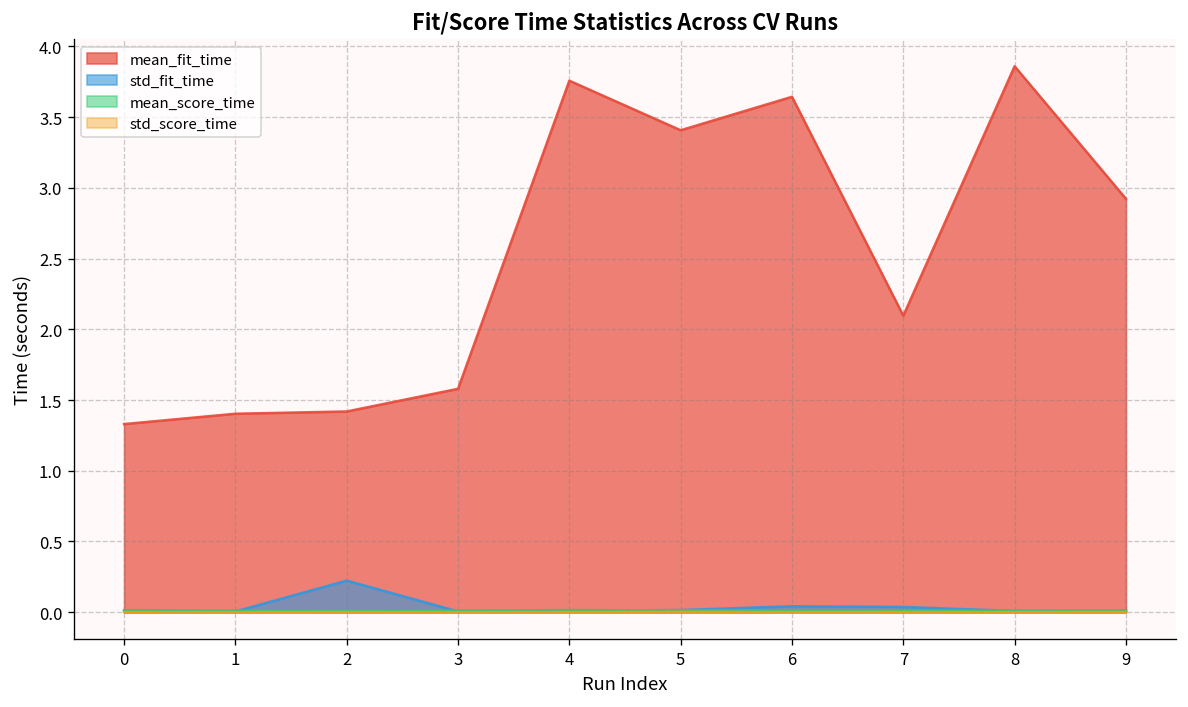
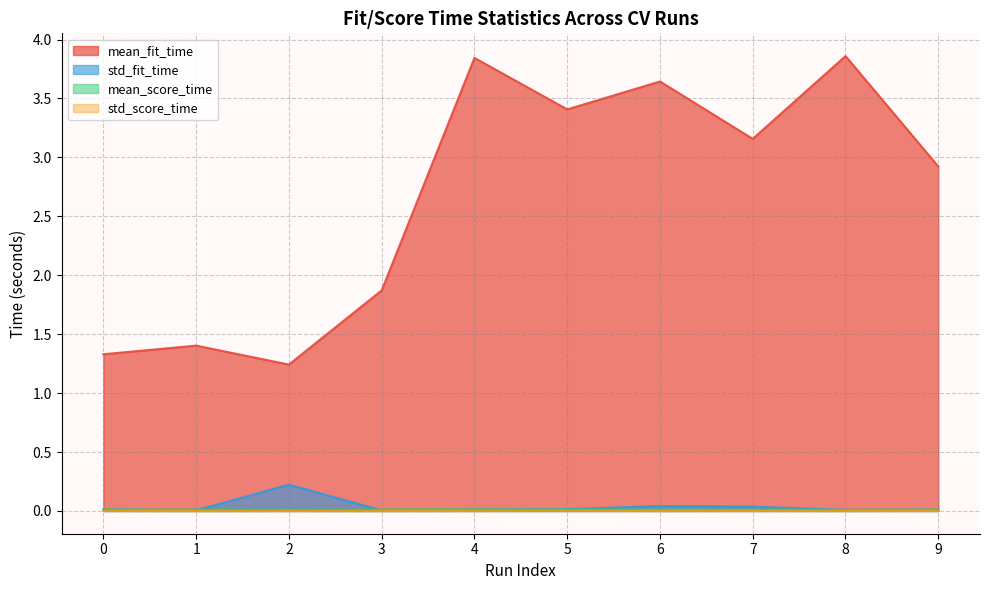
mean_fit_time, 2: 1.42 -> 1.24
mean_fit_time, 3: 1.58 -> 1.87
mean_fit_time, 4: 3.76 -> 3.84
mean_fit_time, 7: 2.10 -> 3.16
